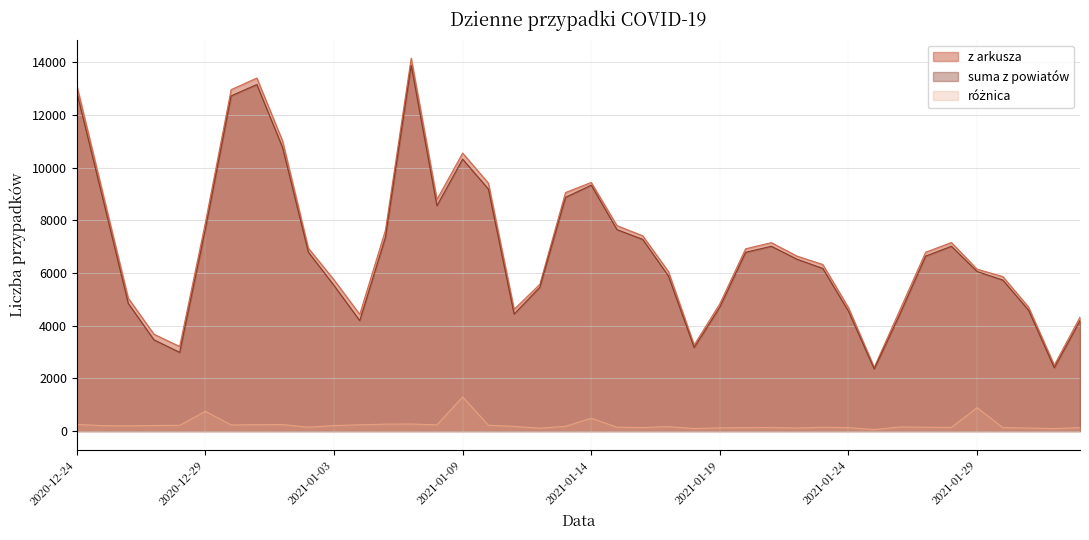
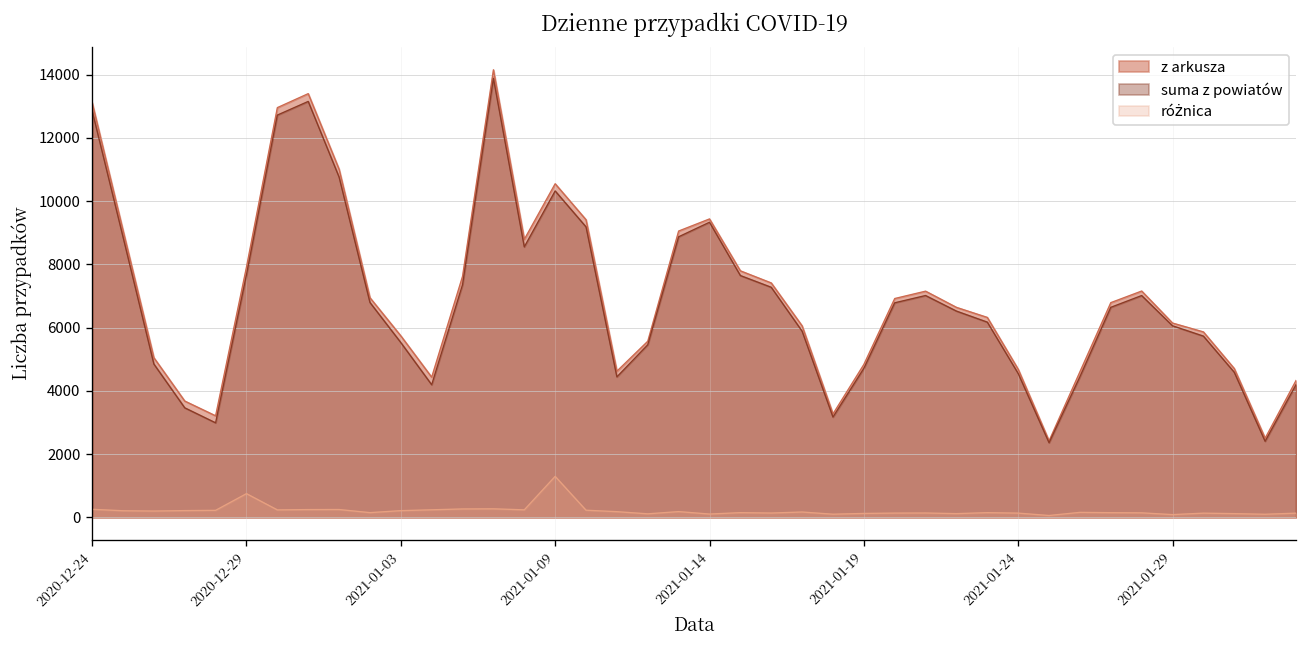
różnica, 2021-01-14: 500 -> 100
różnica, 2021-01-29: 900 -> 100
